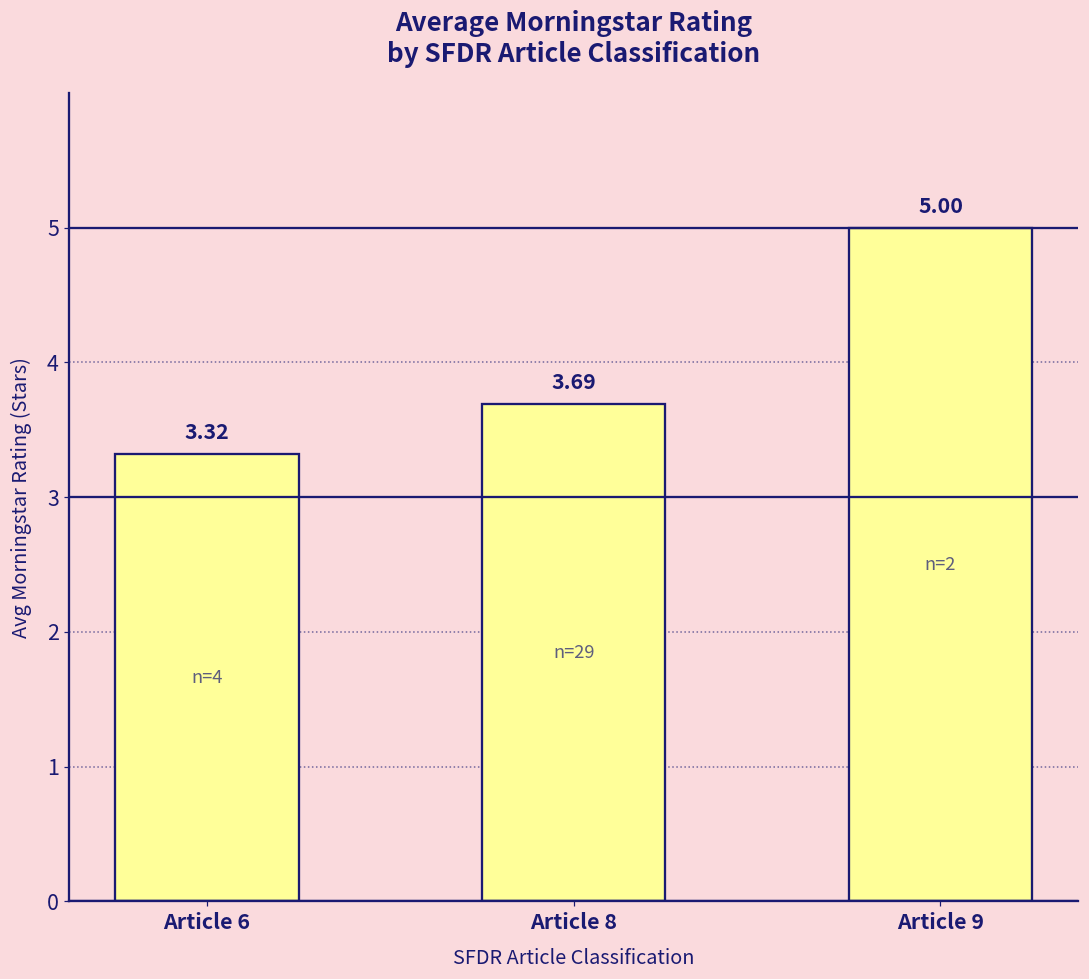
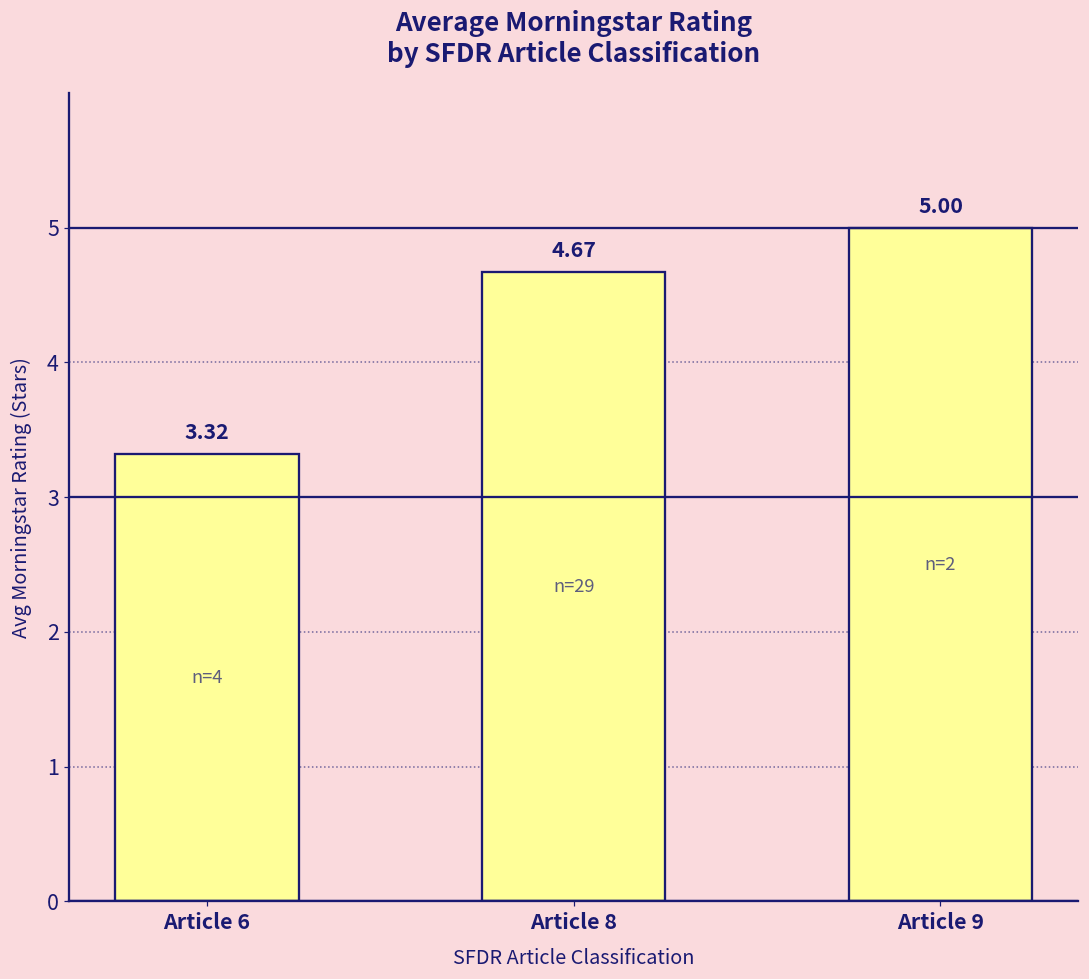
Article 8: 3.69 -> 4.67
